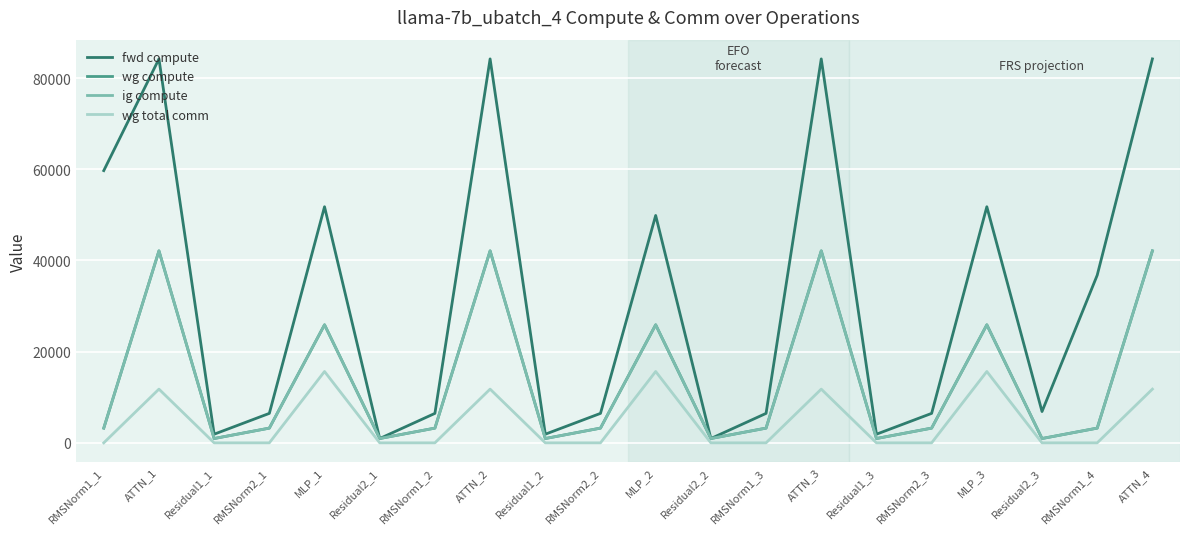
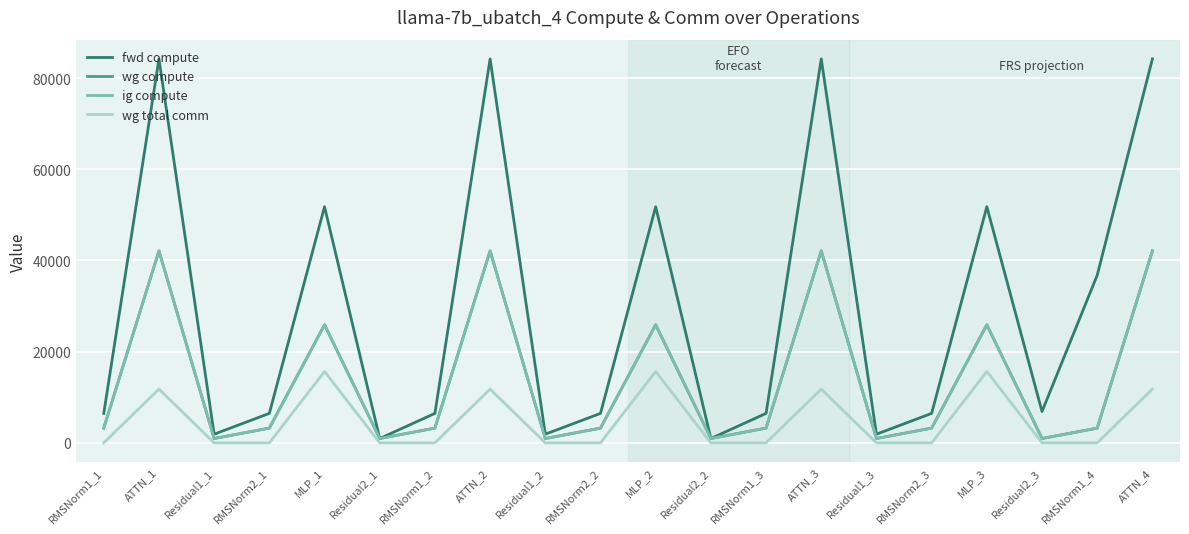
fwd compute, RMSNorm1_1: 60000 -> 6000
fwd compute, MLP_2: 50000 -> 52000
